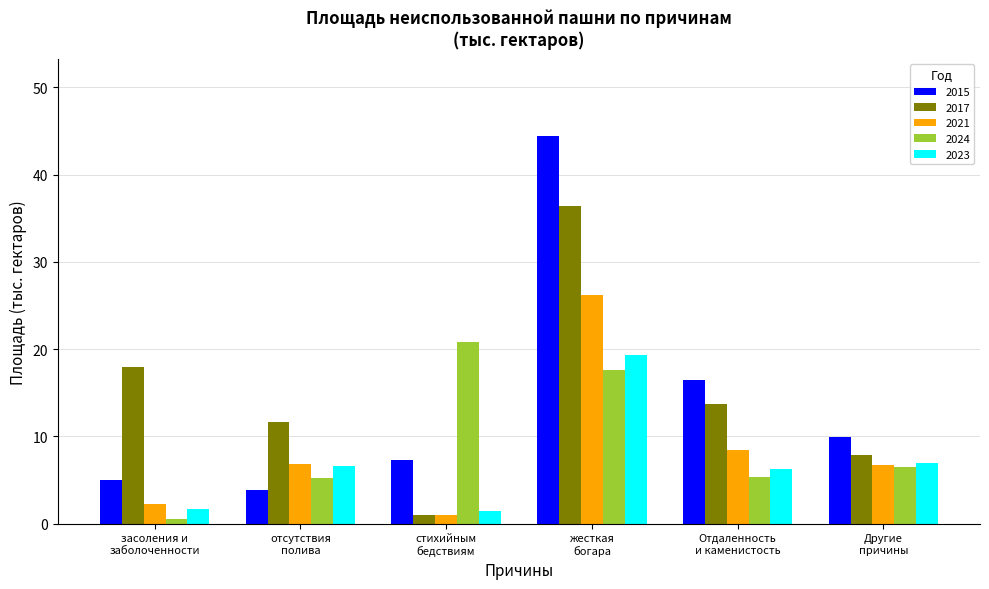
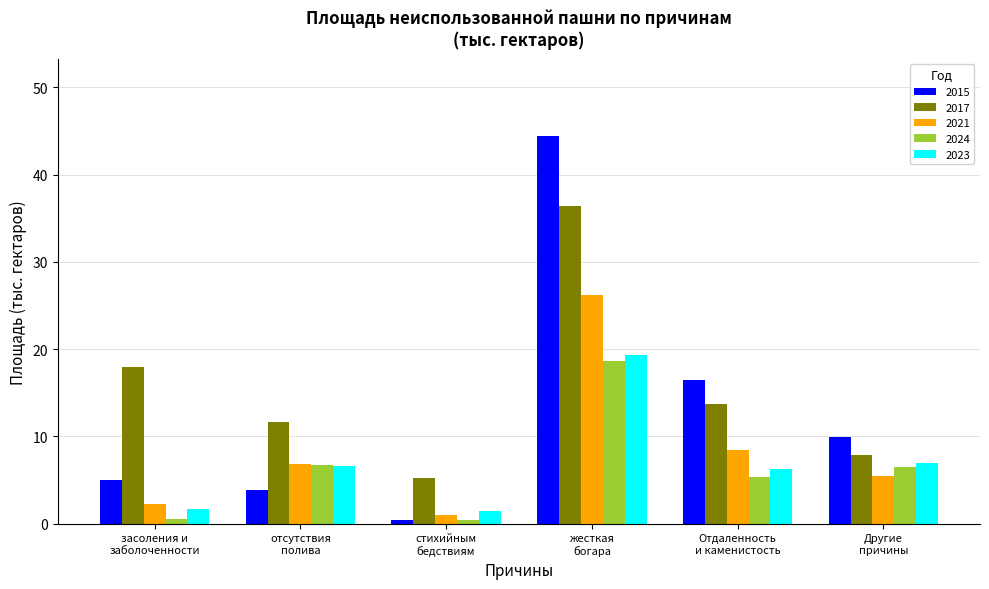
2024, отсутствия полива: 5 -> 7
2015, стихийным бедствиям: 7 -> 0
2017, стихийным бедствиям: 1 -> 5
2024, стихийным бедствиям: 21 -> 0
2024, жесткая богара: 18 -> 19
2021, Другие причины: 7 -> 6
